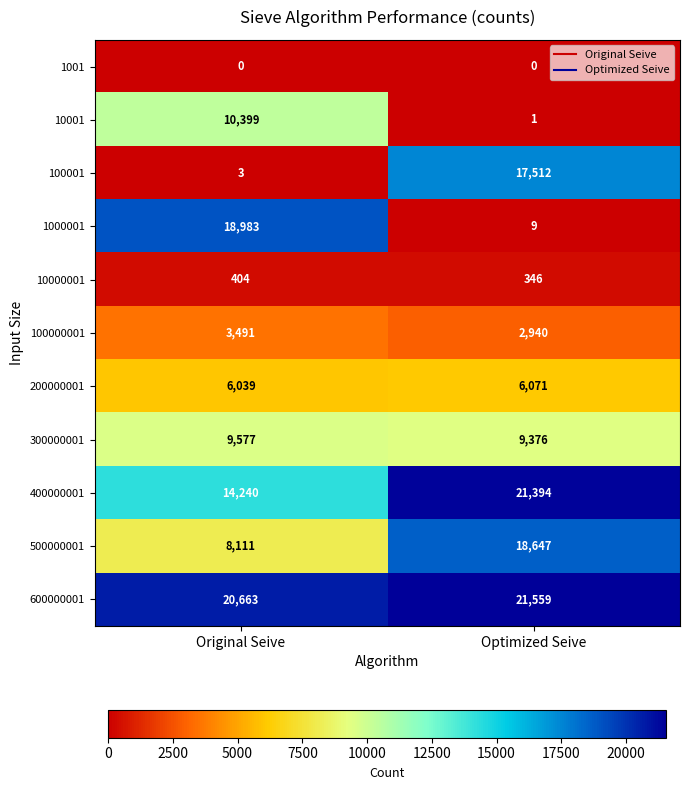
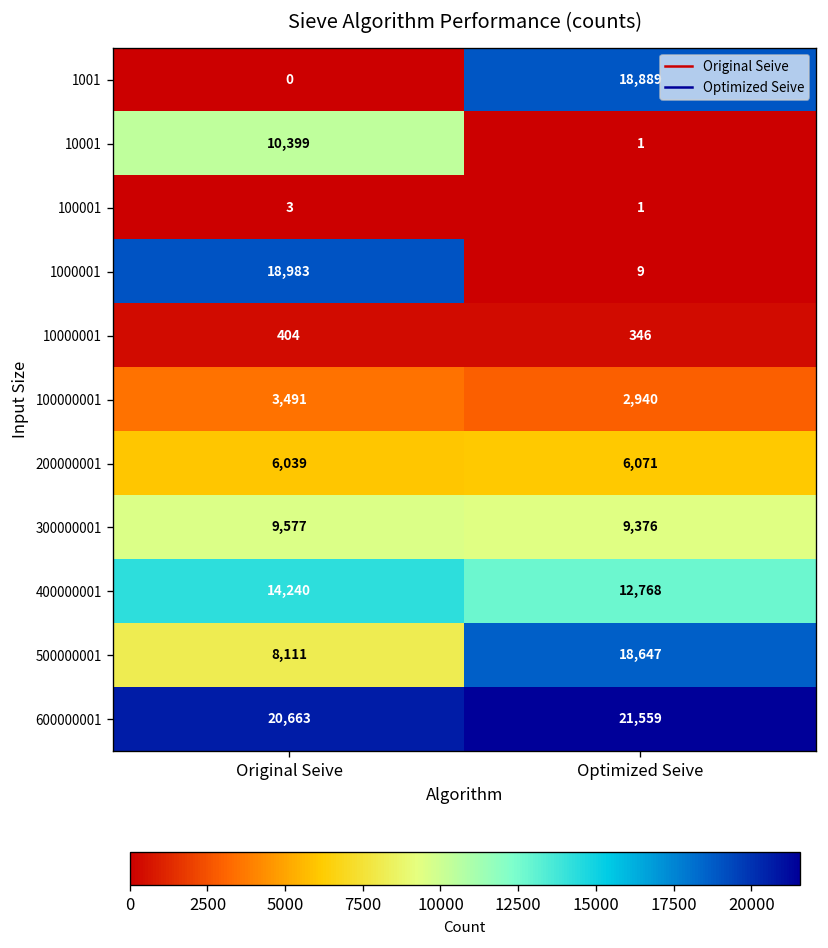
1001, Optimized Seive: 0 -> 18,889
100001, Optimized Seive: 17,512 -> 1
400000001, Optimized Seive: 21,394 -> 12,768
